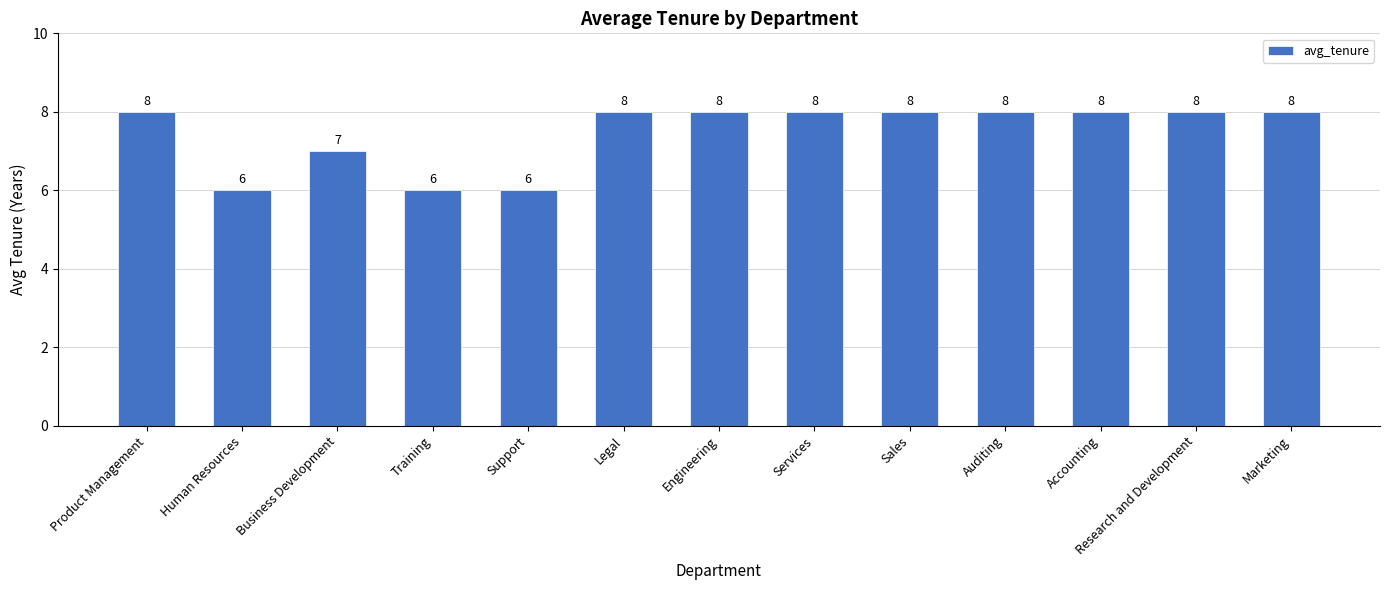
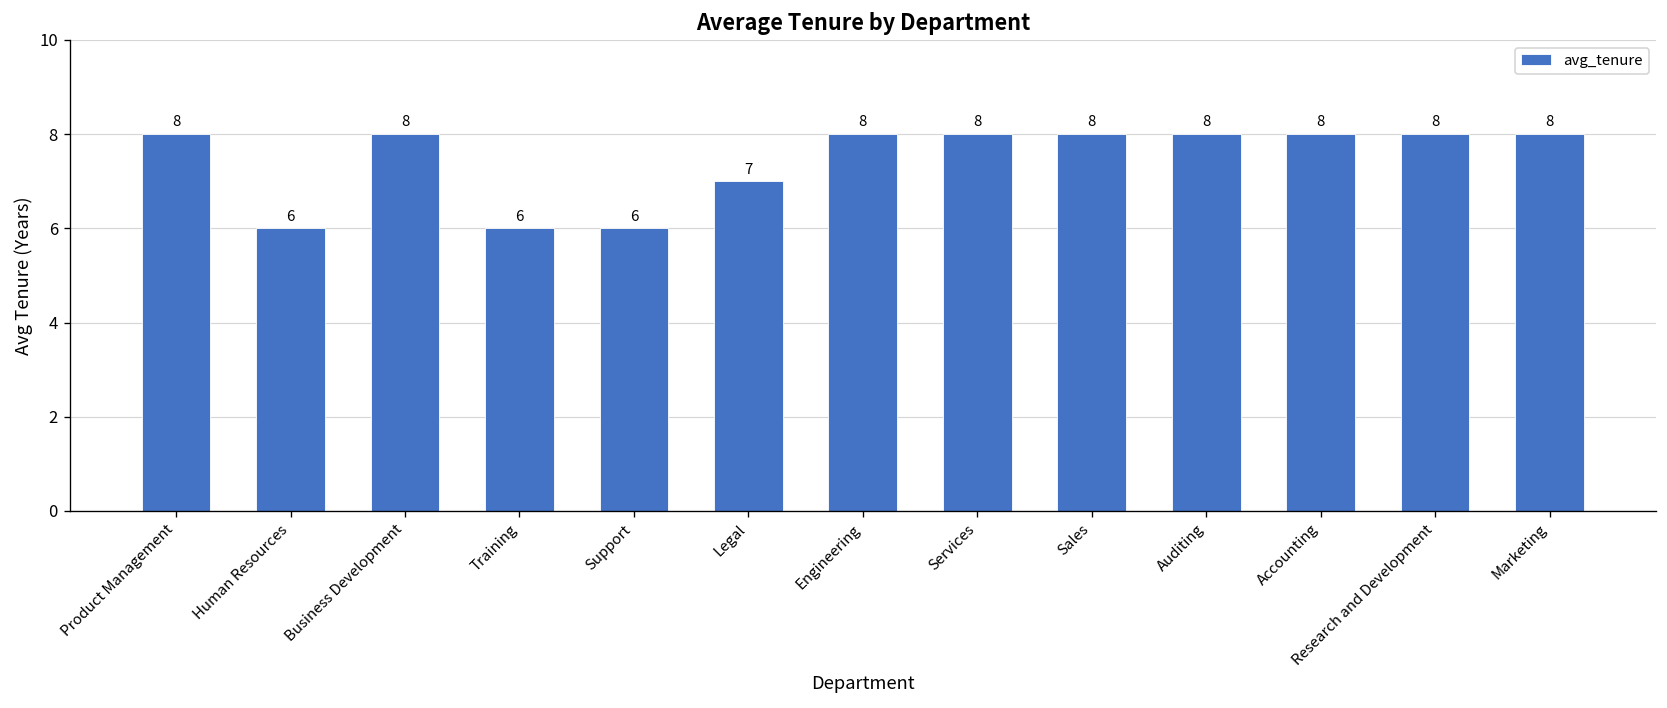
Business Development: 7 -> 8
Legal: 8 -> 7
